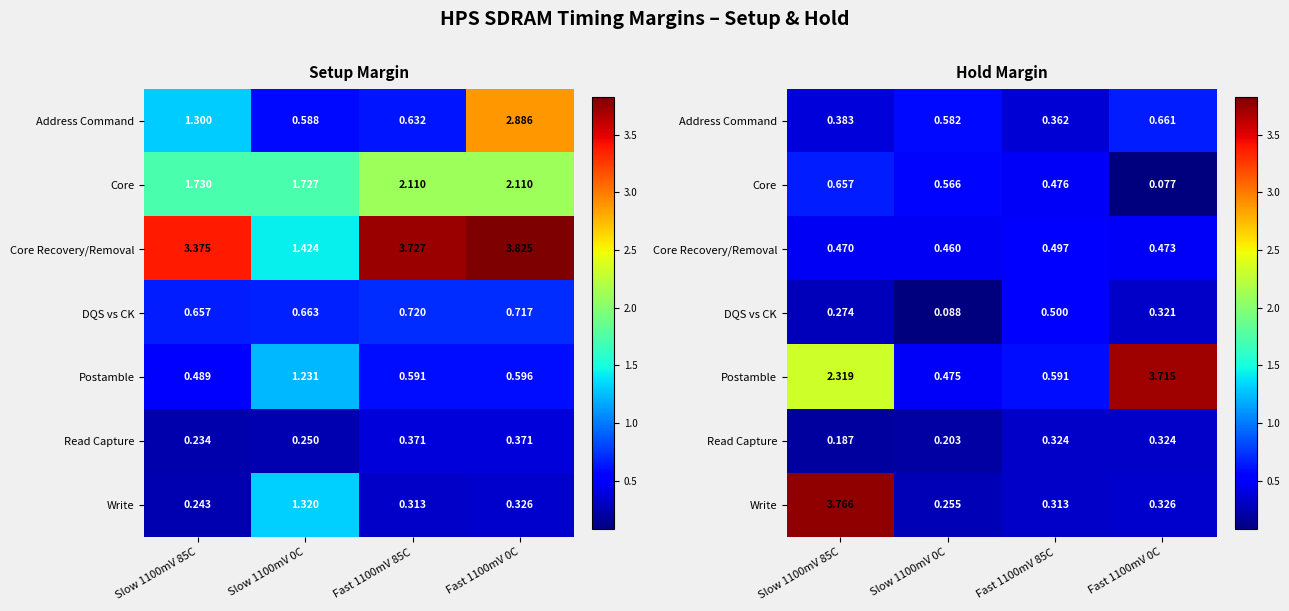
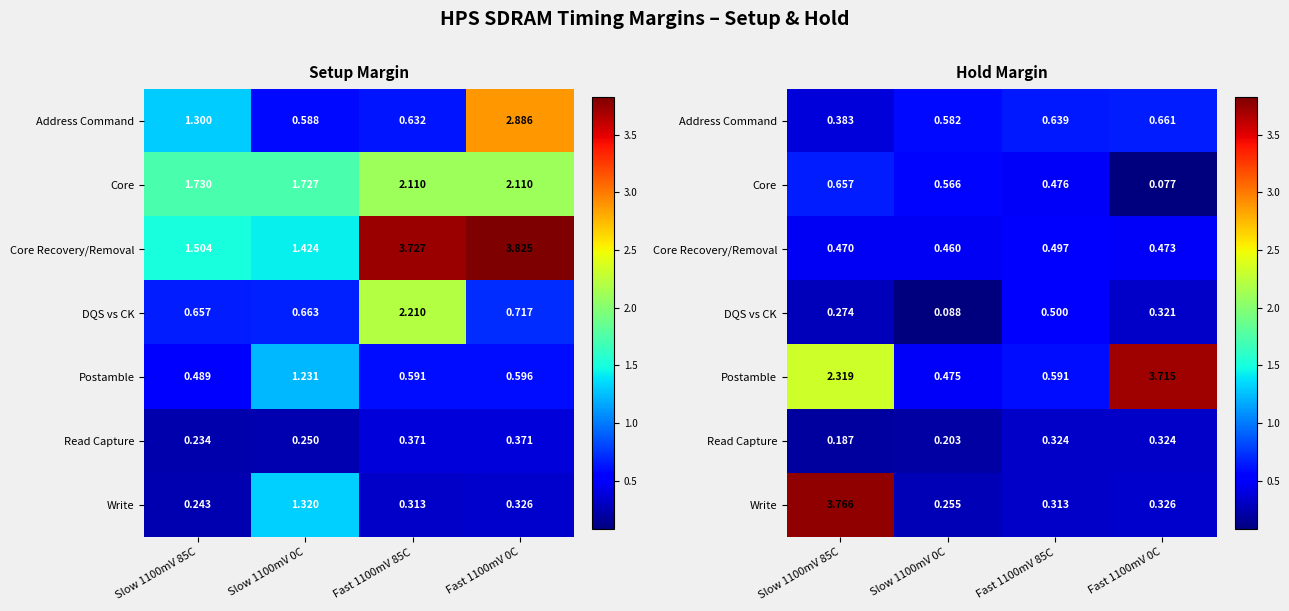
Setup Margin, Core Recovery/Removal, Slow 1100mV 85C: 3.375 -> 1.504
Setup Margin, DQS vs CK, Fast 1100mV 85C: 0.720 -> 2.210
Hold Margin, Address Command, Fast 1100mV 85C: 0.362 -> 0.639
